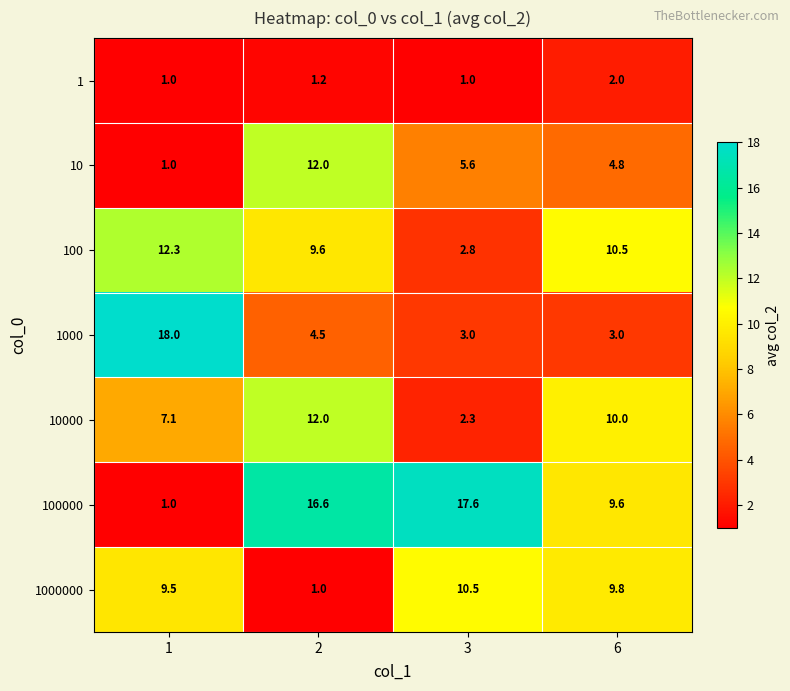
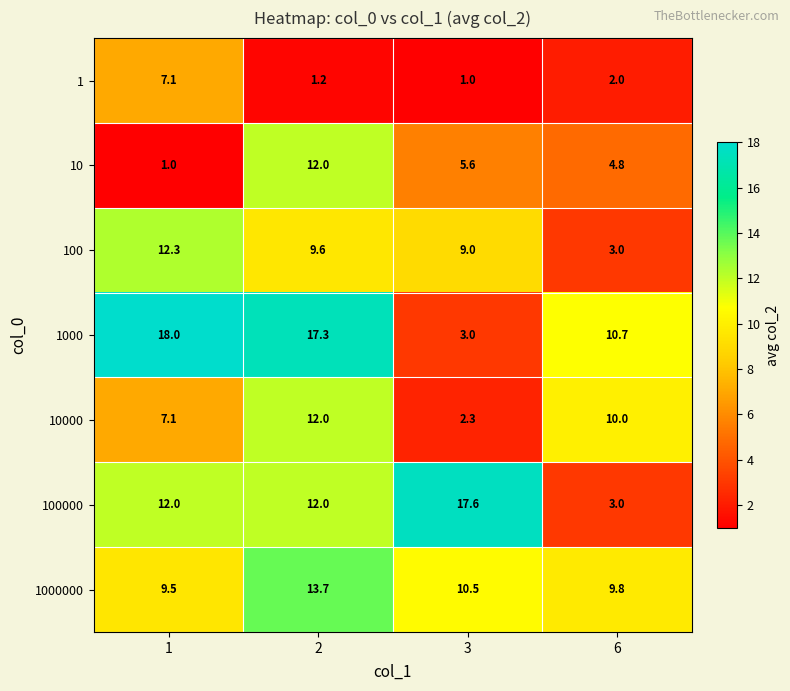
1, 1: 1.0 -> 7.1
100, 3: 2.8 -> 9.0
100, 6: 10.5 -> 3.0
1000, 2: 4.5 -> 17.3
1000, 6: 3.0 -> 10.7
100000, 1: 1.0 -> 12.0
100000, 2: 16.6 -> 12.0
100000, 6: 9.6 -> 3.0
1000000, 2: 1.0 -> 13.7
